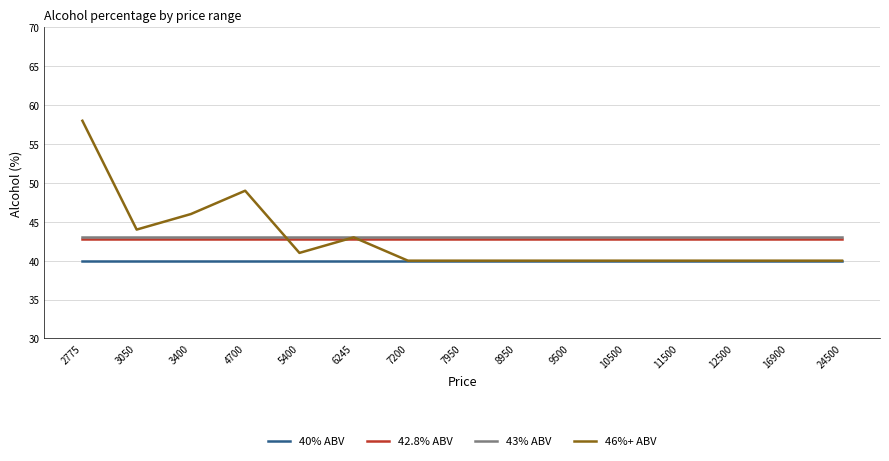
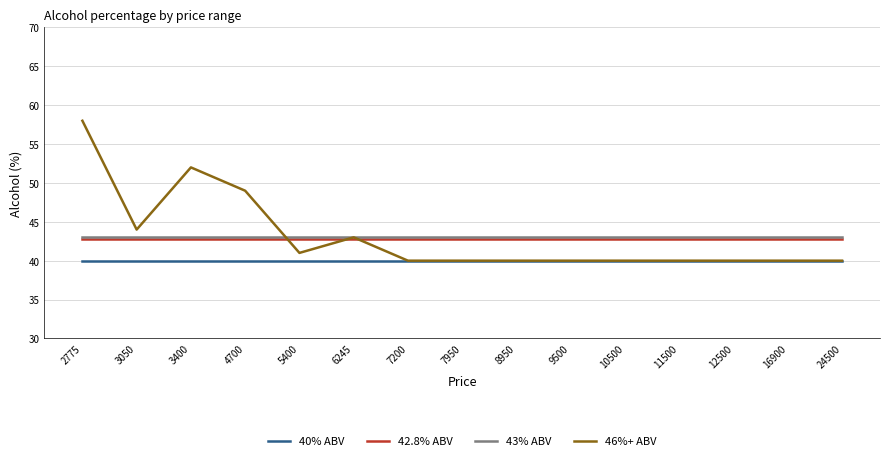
46%+ ABV, 3400: 46 -> 52
